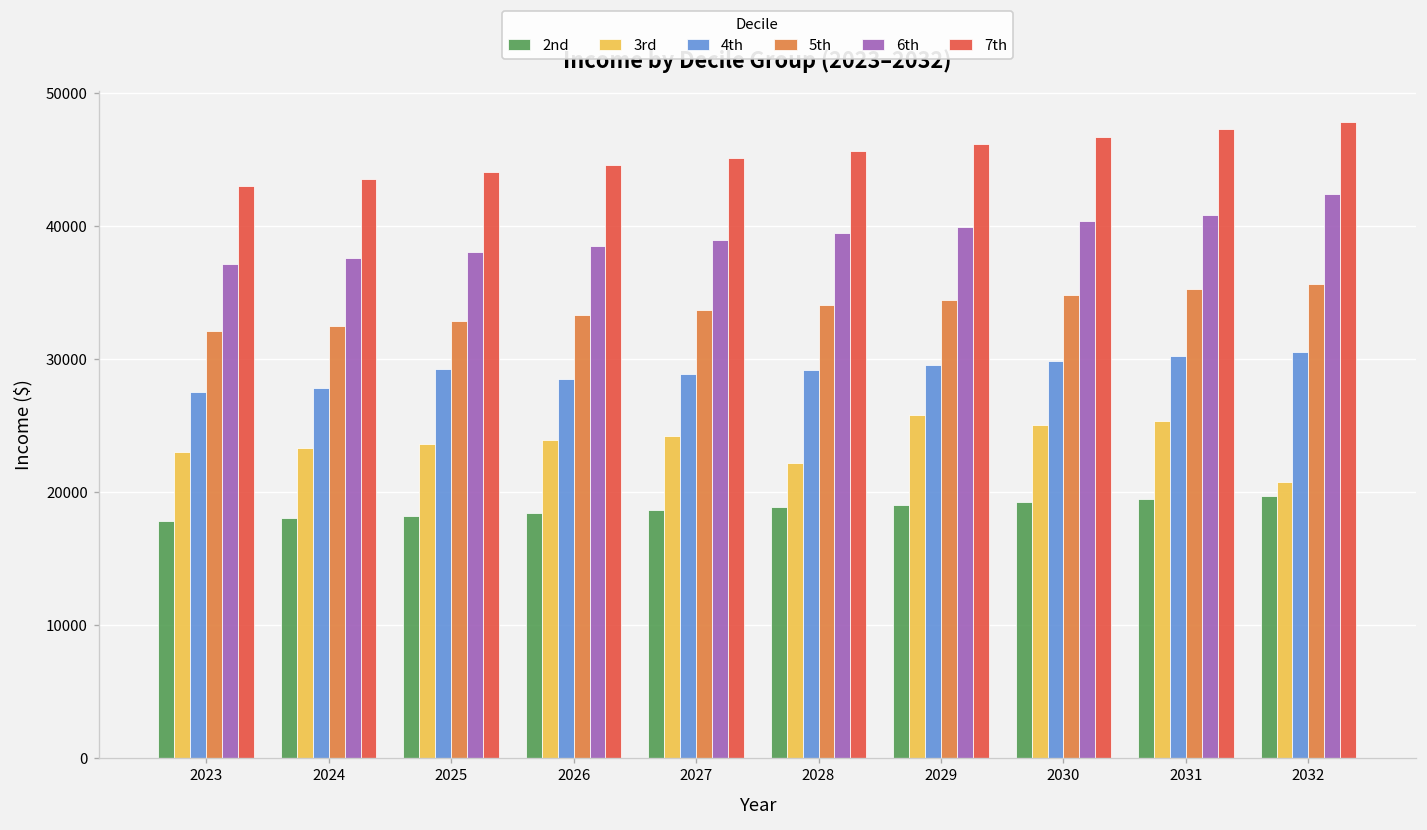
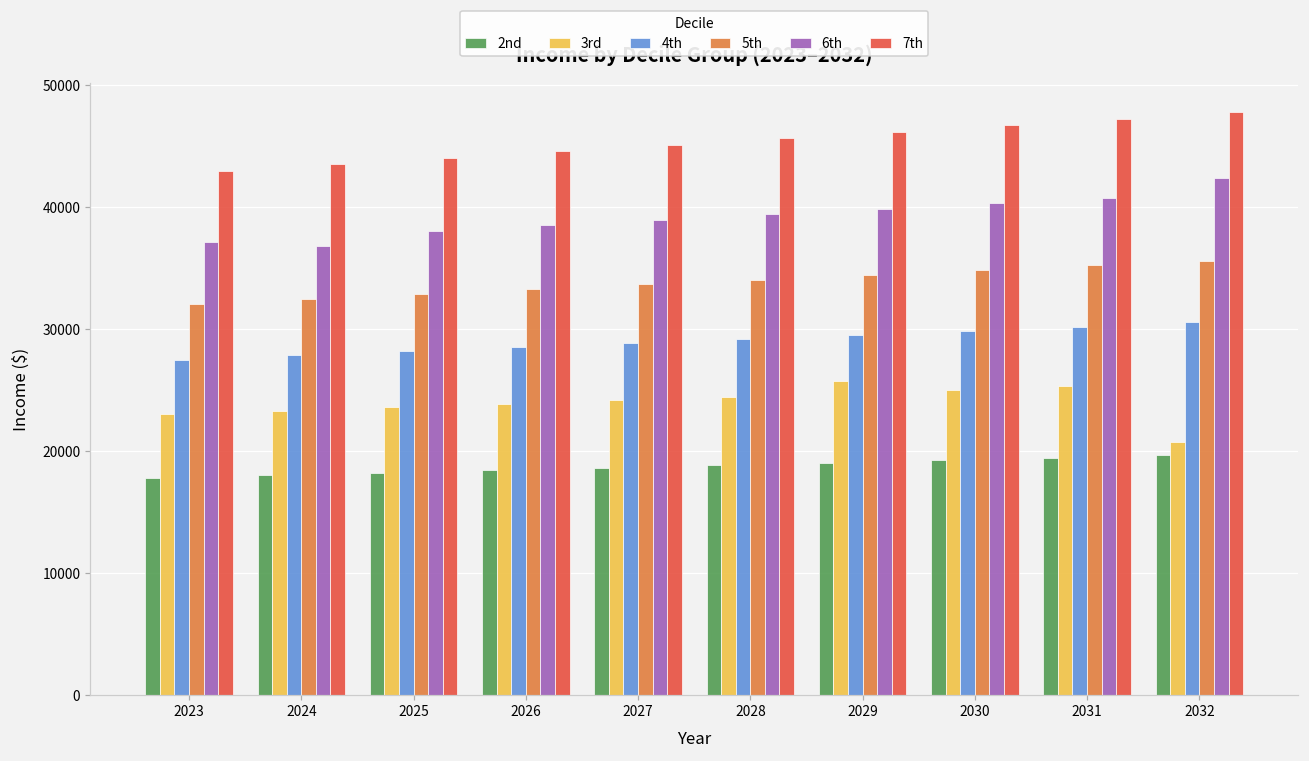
6th, 2024: 37600 -> 36800
4th, 2025: 29200 -> 28200
3rd, 2028: 22100 -> 24400
